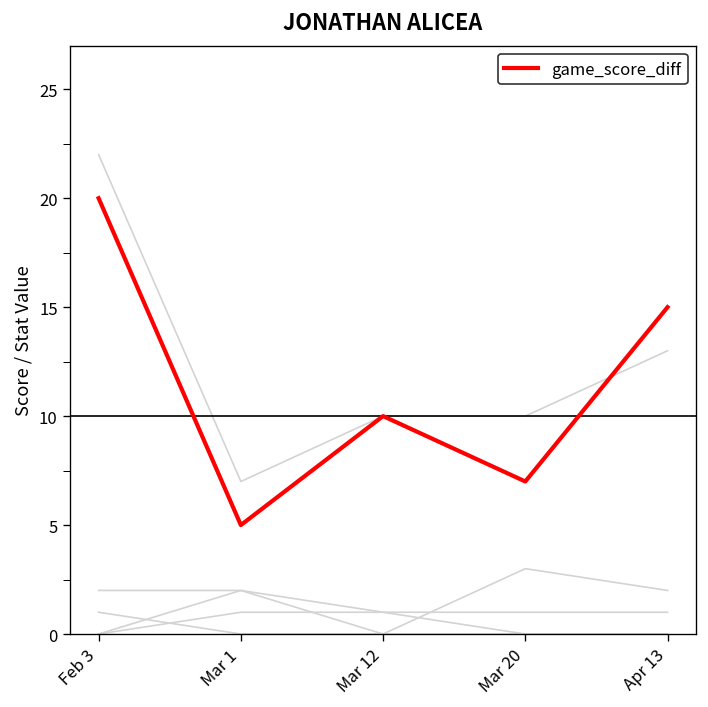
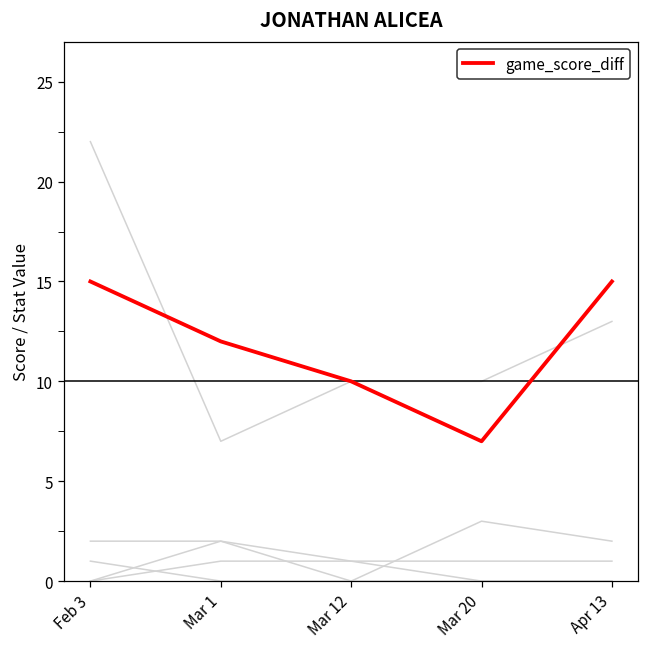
game_score_diff, Feb 3: 20 -> 15
game_score_diff, Mar 1: 5 -> 12
